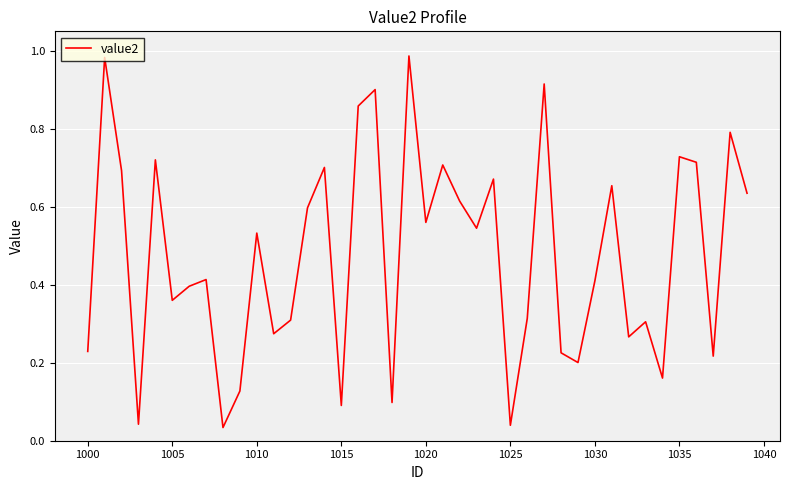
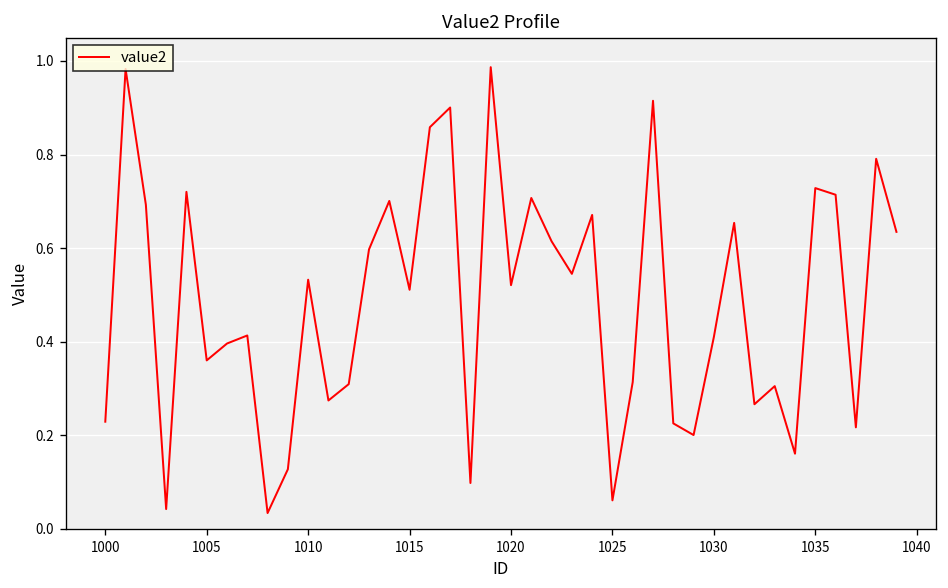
1015: 0.09 -> 0.51
1020: 0.56 -> 0.52
1025: 0.04 -> 0.06
